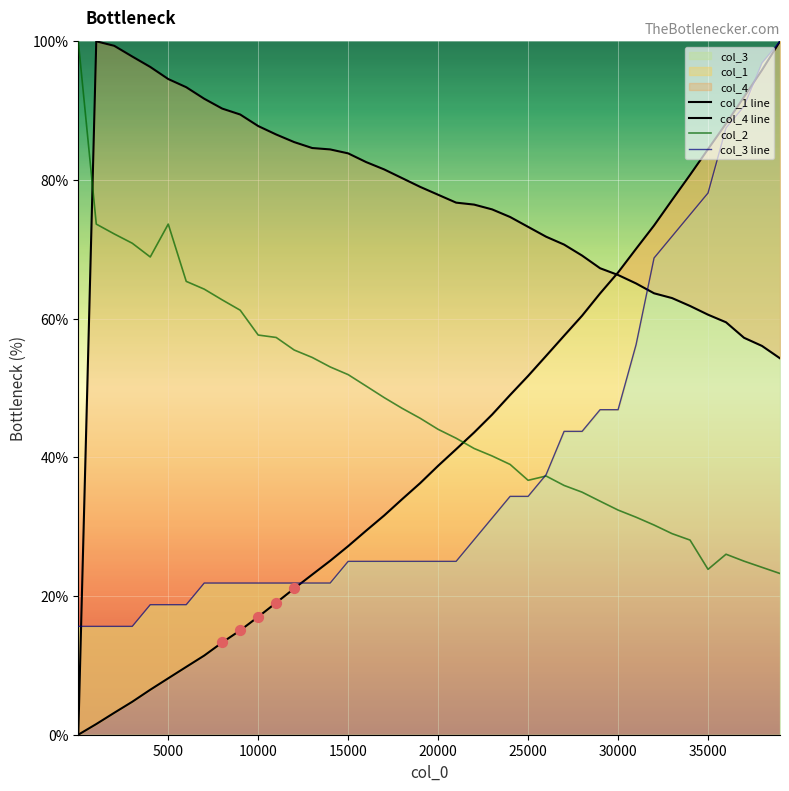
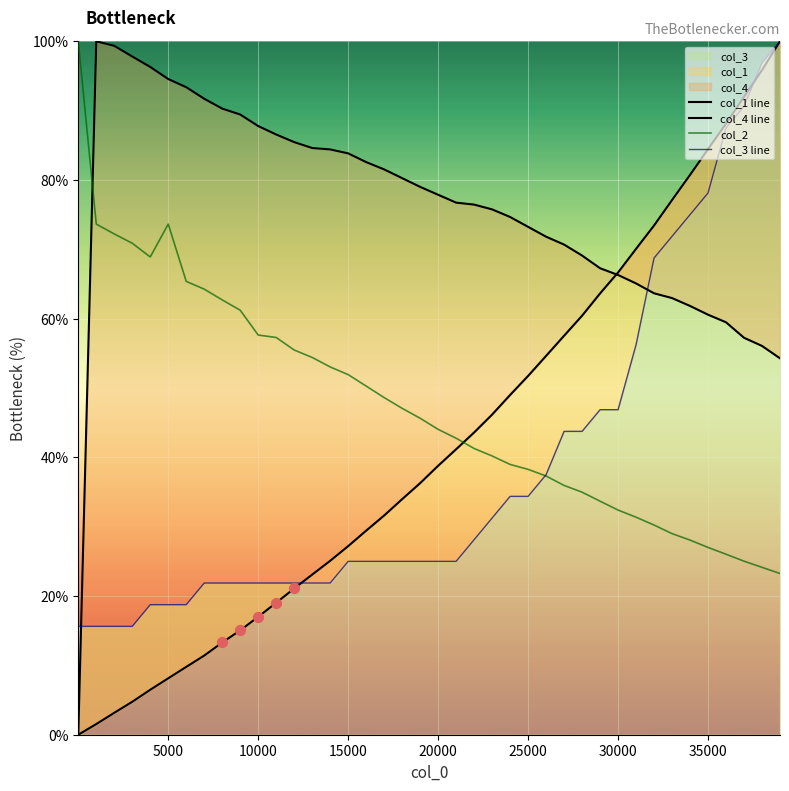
col_2, 25000: 37% -> 38%
col_2, 35000: 24% -> 27%
